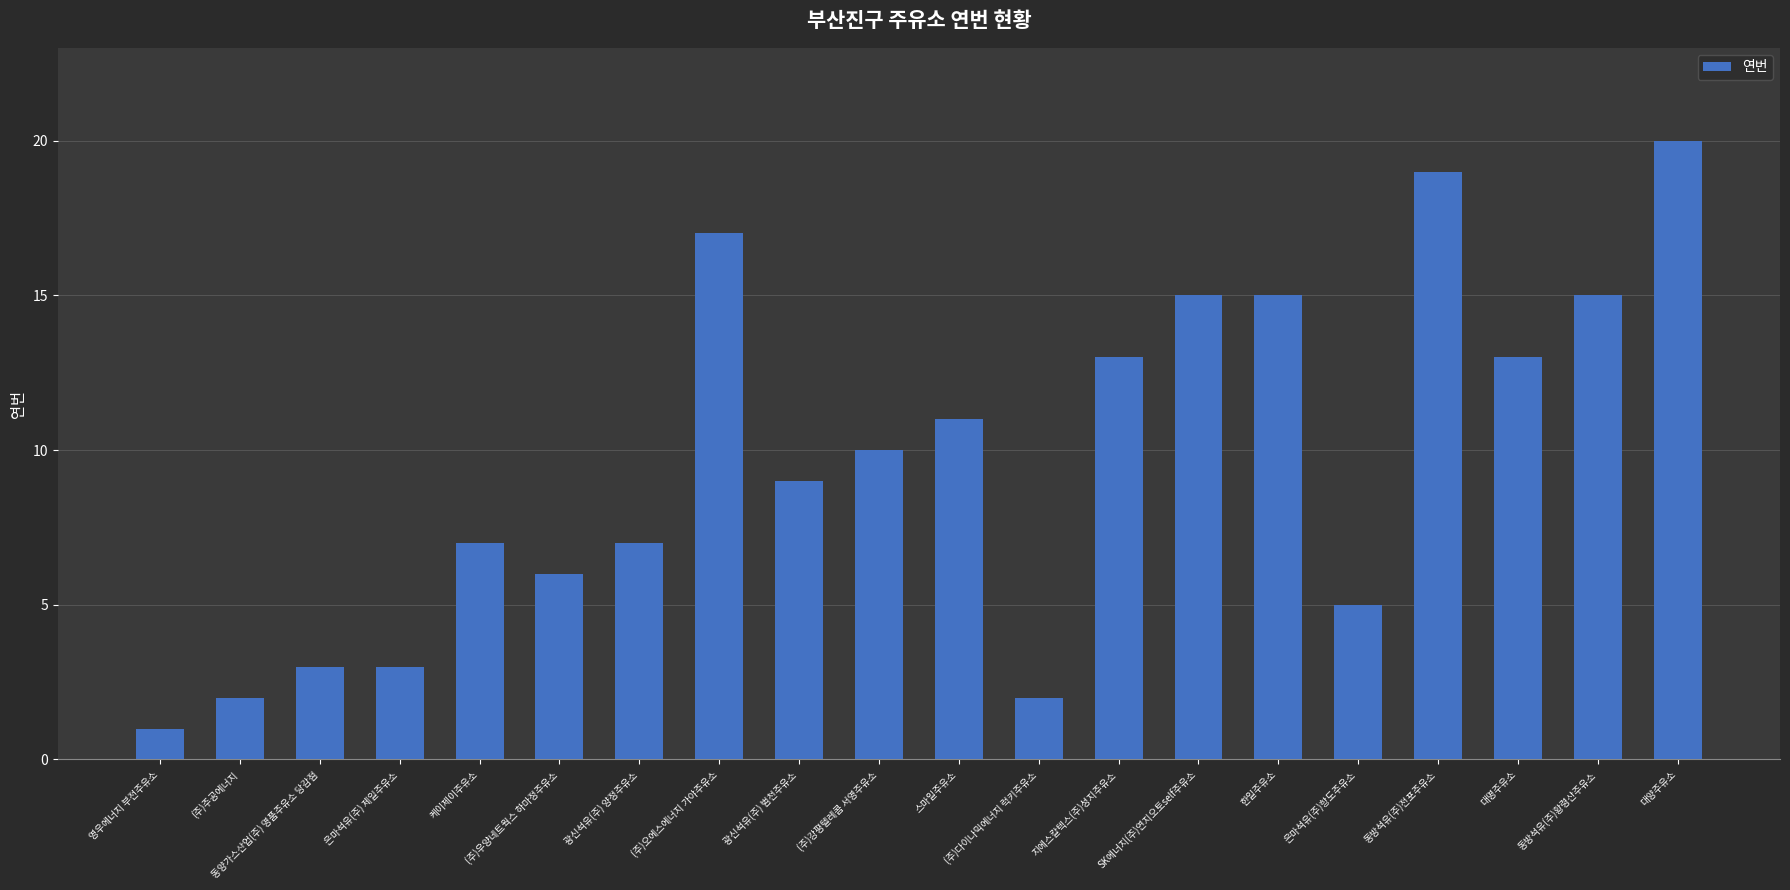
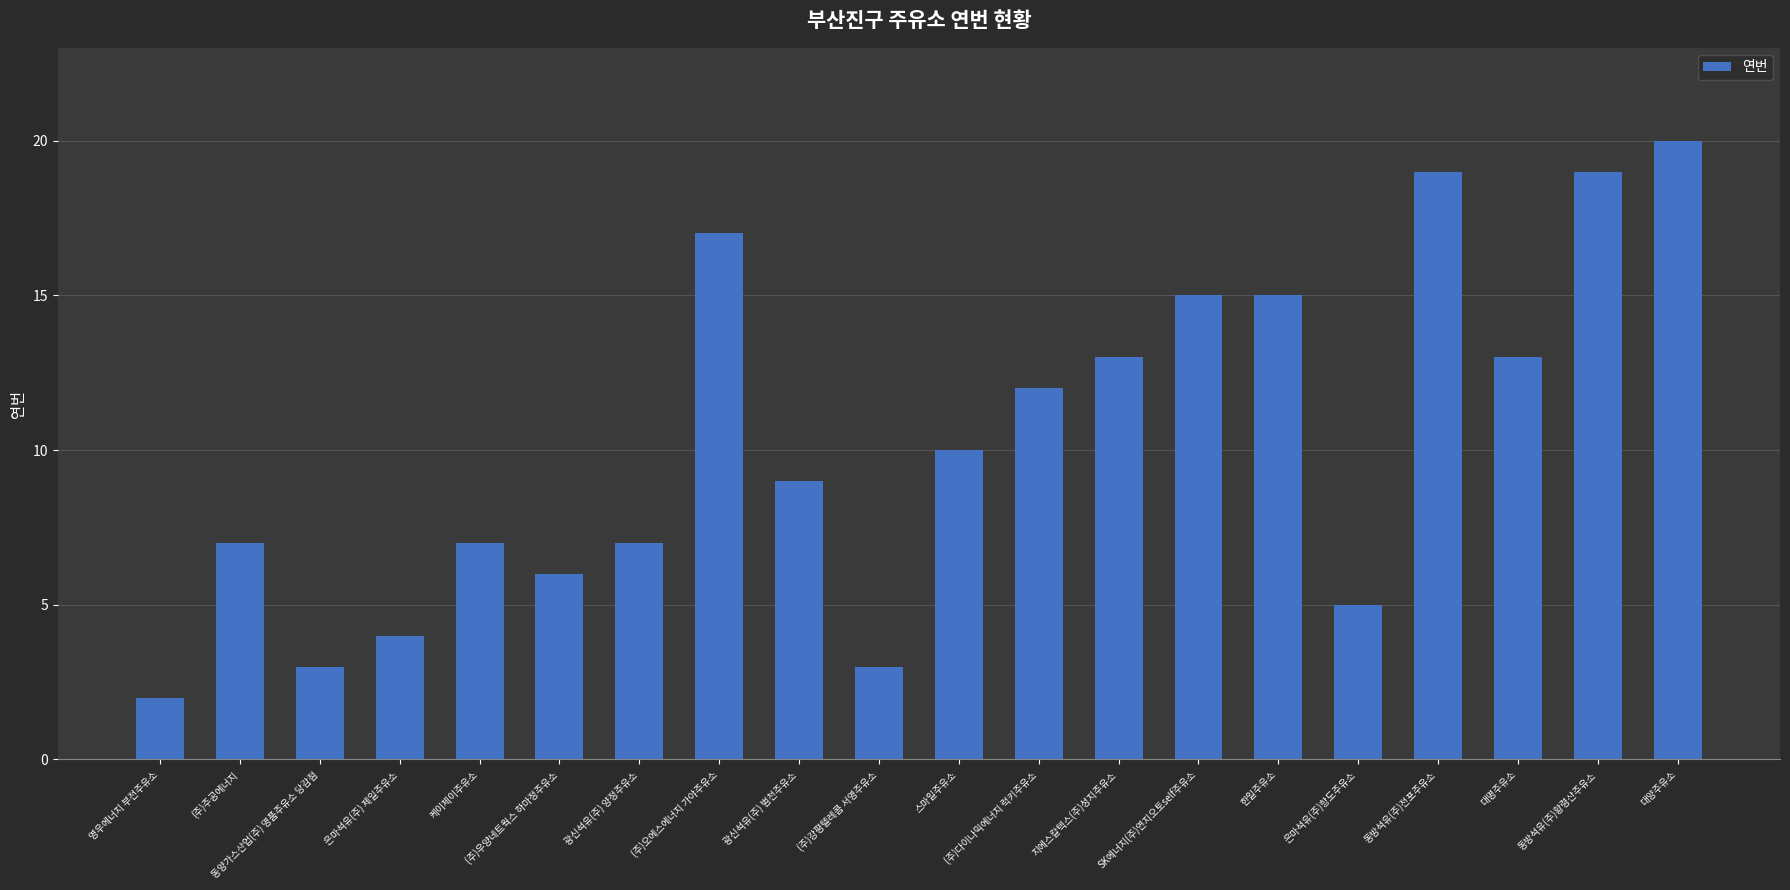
영우에너지 부전주유소: 1 -> 2
(주)주공에너지: 2 -> 7
은마석유(주) 제일주유소: 3 -> 4
(주)강평텔레콤 서영주유소: 10 -> 3
스마일주유소: 11 -> 10
(주)다이나믹에너지 럭키주유소: 2 -> 12
동방석유(주)황령산주유소: 15 -> 19
